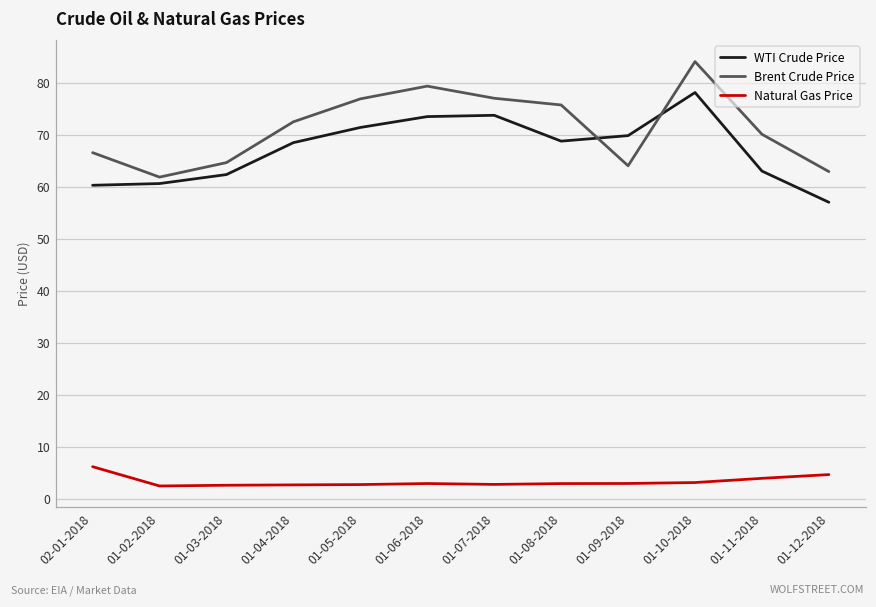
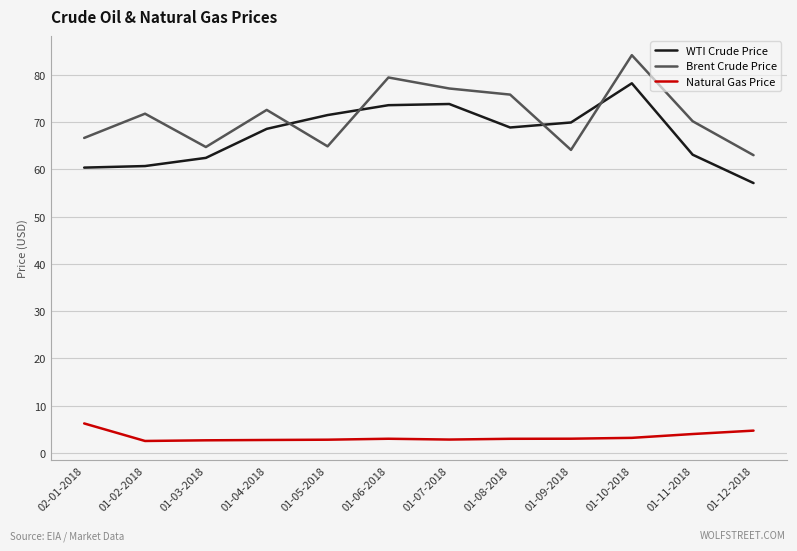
Brent Crude Price, 01-02-2018: 62 -> 72
Brent Crude Price, 01-05-2018: 77 -> 65
